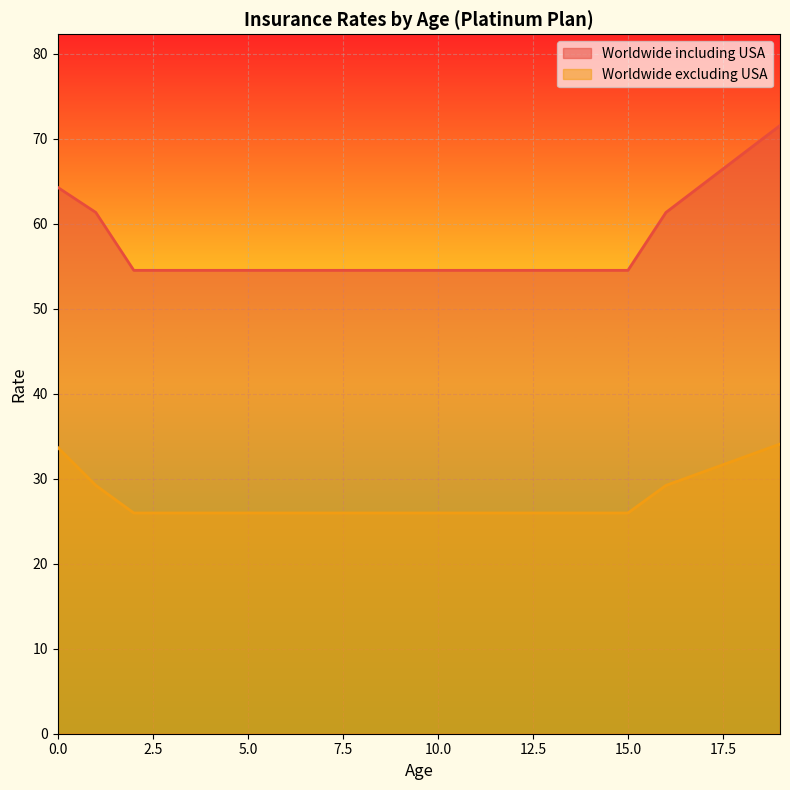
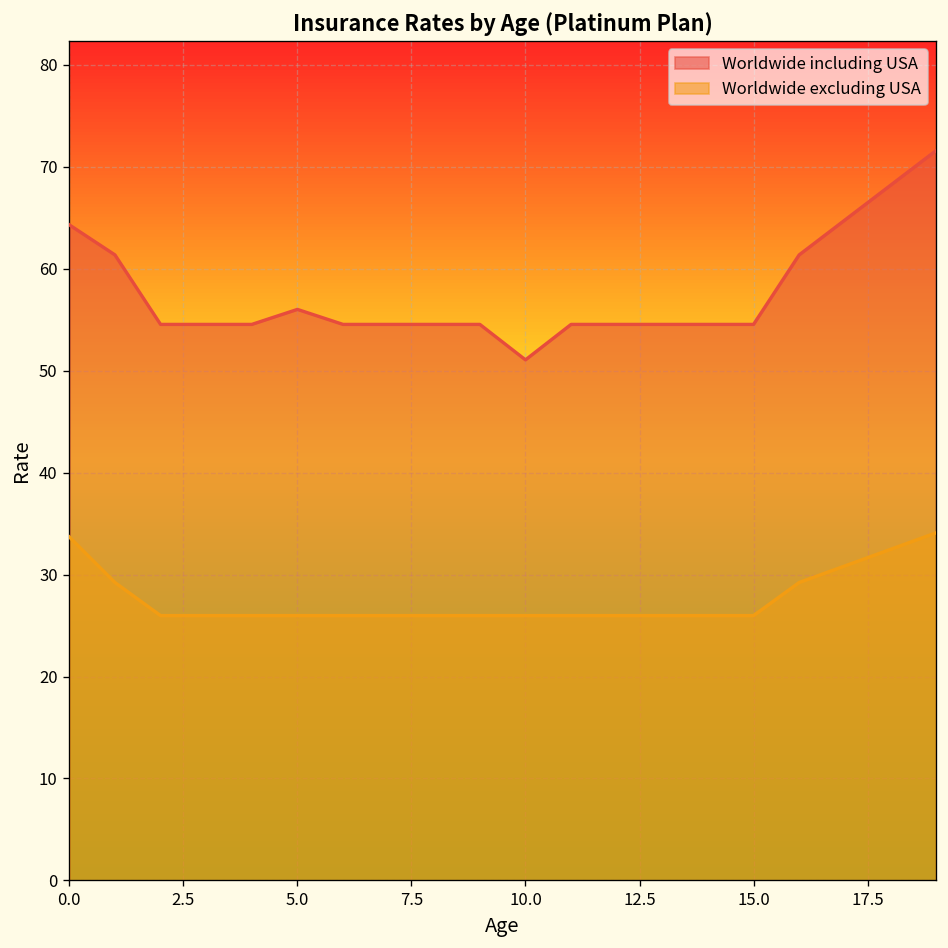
Worldwide including USA, 5.0: 55 -> 56
Worldwide including USA, 10.0: 55 -> 51
